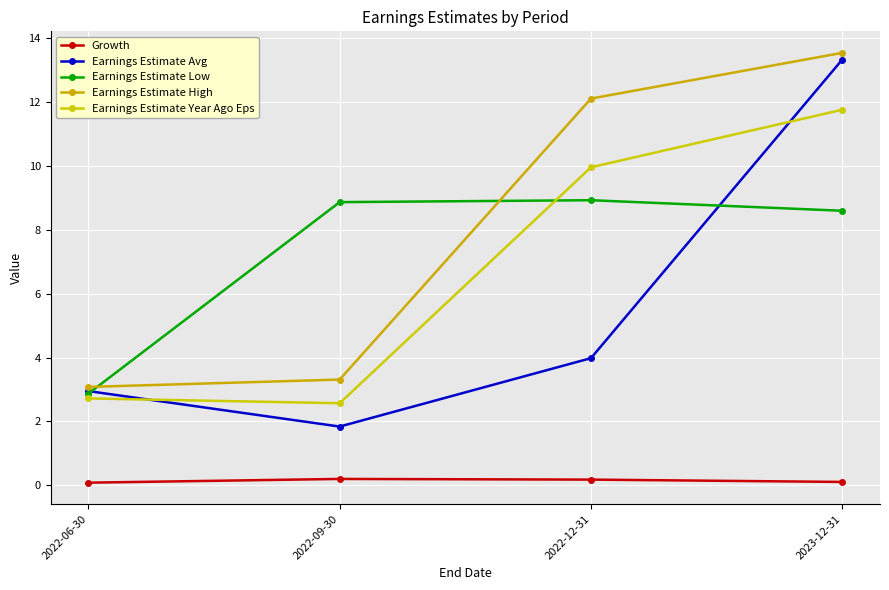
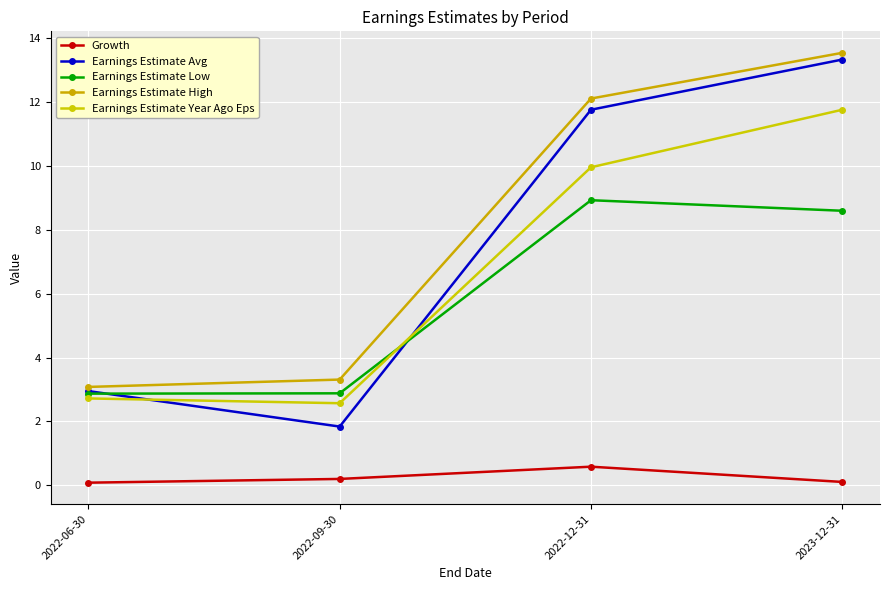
Earnings Estimate Low, 2022-09-30: 8.9 -> 2.9
Growth, 2022-12-31: 0.2 -> 0.6
Earnings Estimate Avg, 2022-12-31: 4.0 -> 11.8
